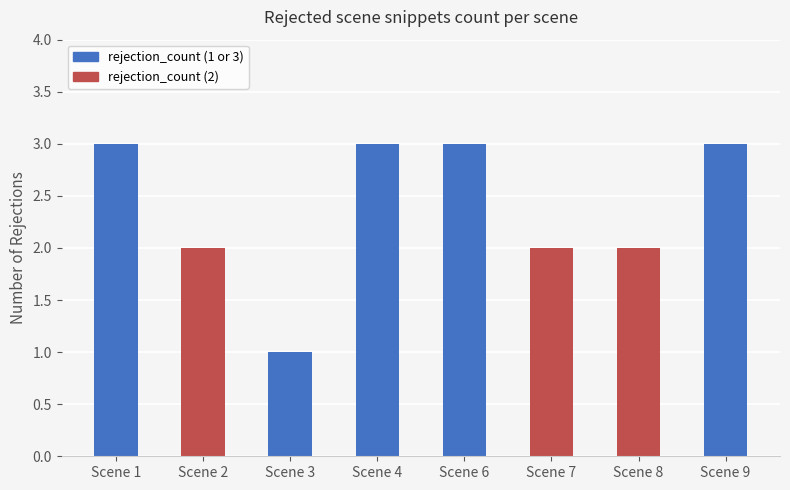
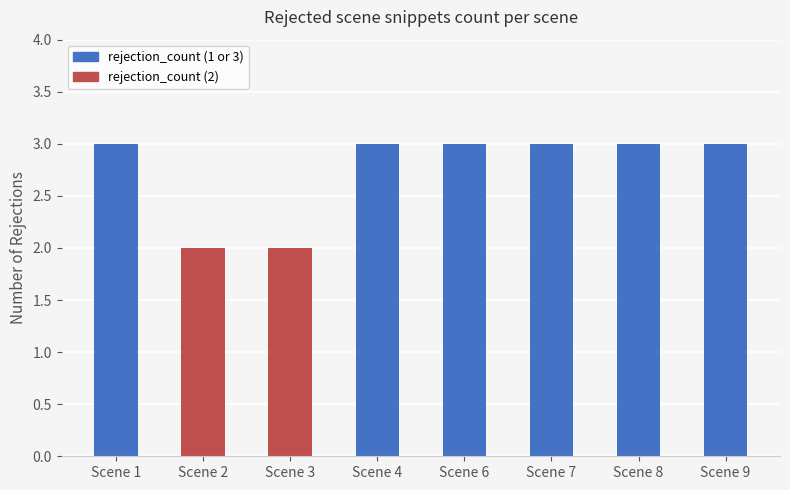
Scene 3: 1 -> 2
Scene 7: 2 -> 3
Scene 8: 2 -> 3
